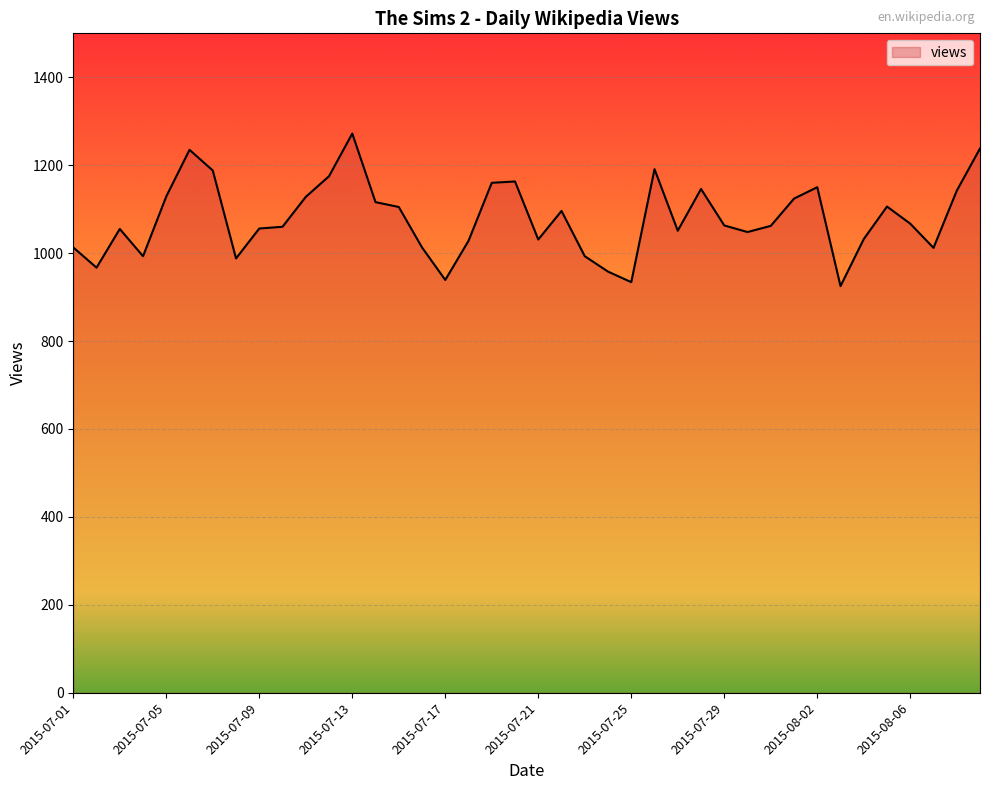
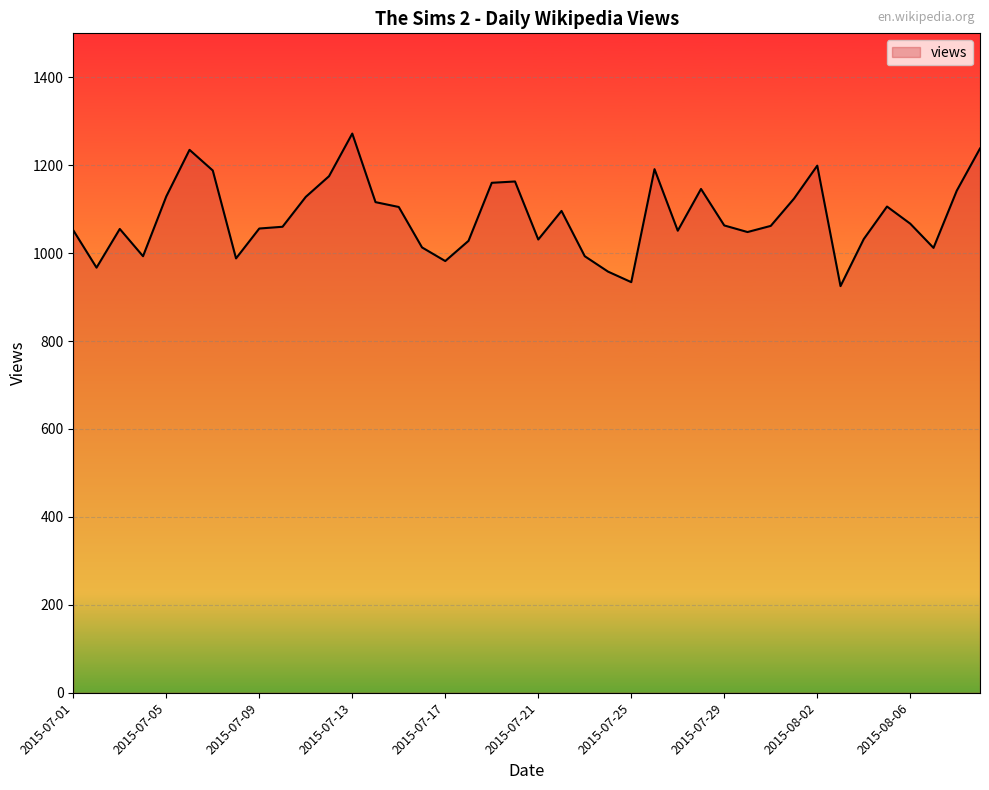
2015-07-01: 1010 -> 1050
2015-07-17: 940 -> 980
2015-08-02: 1150 -> 1200
